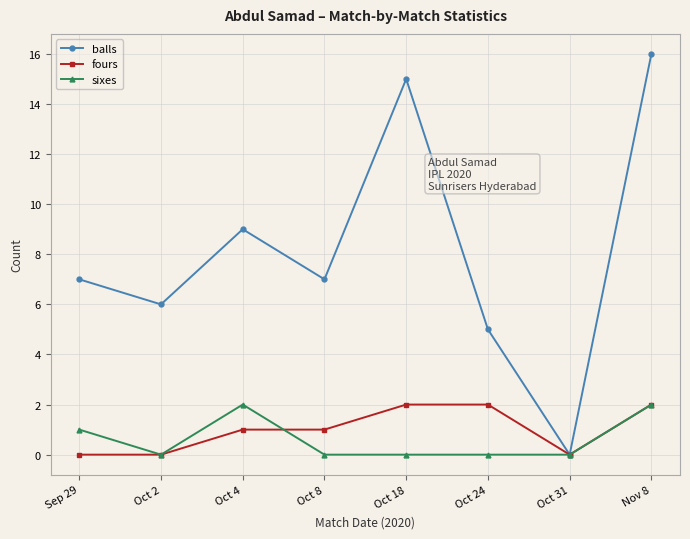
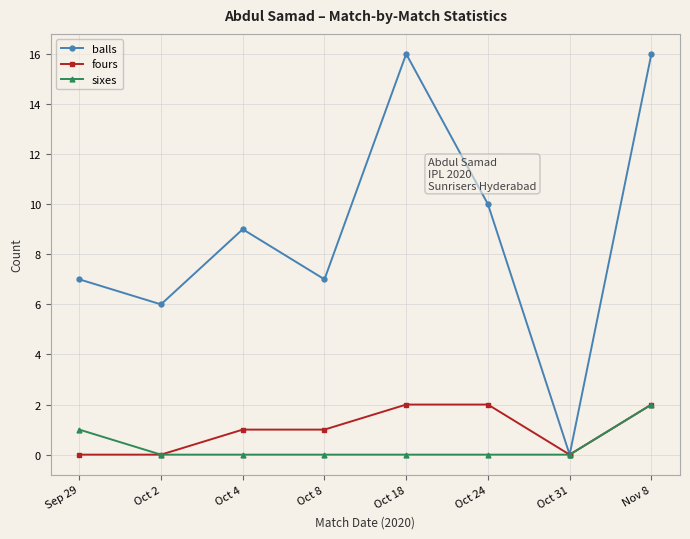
sixes, Oct 4: 2 -> 0
balls, Oct 18: 15 -> 16
balls, Oct 24: 5 -> 10
